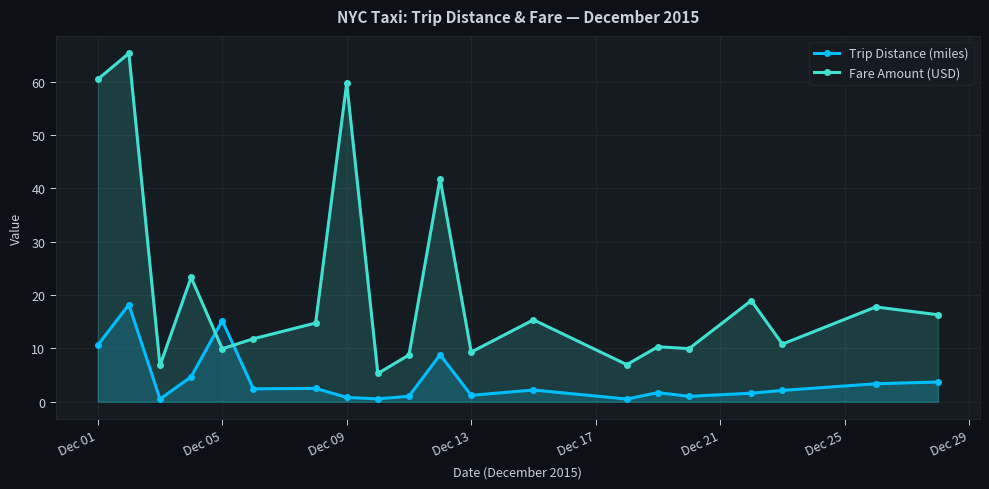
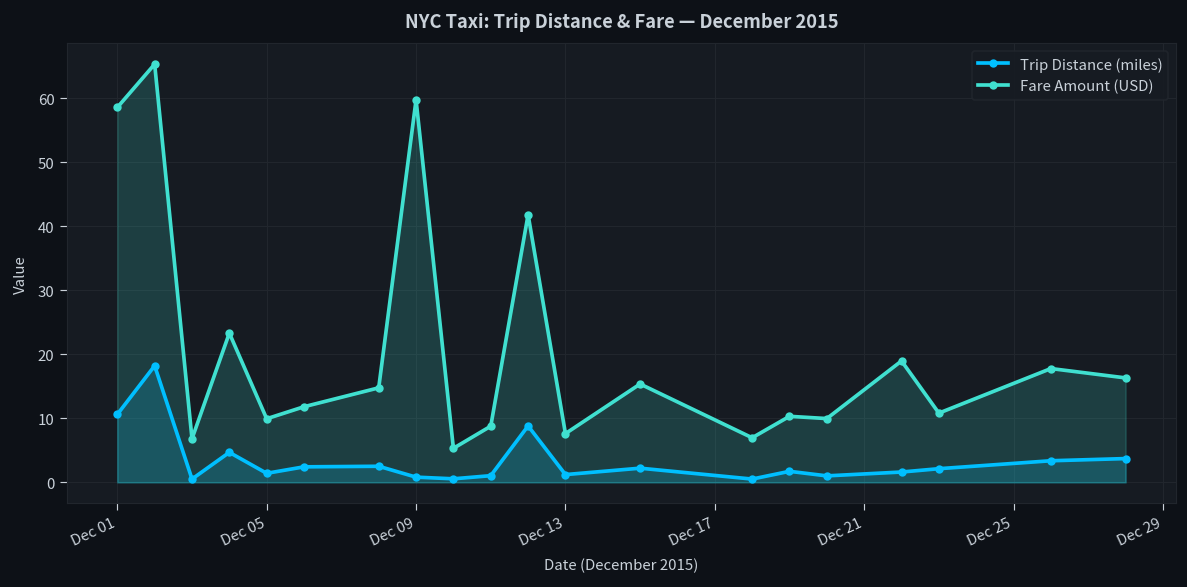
Fare Amount (USD), Dec 01: 60 -> 59
Trip Distance (miles), Dec 05: 15 -> 1
Fare Amount (USD), Dec 13: 9 -> 8
